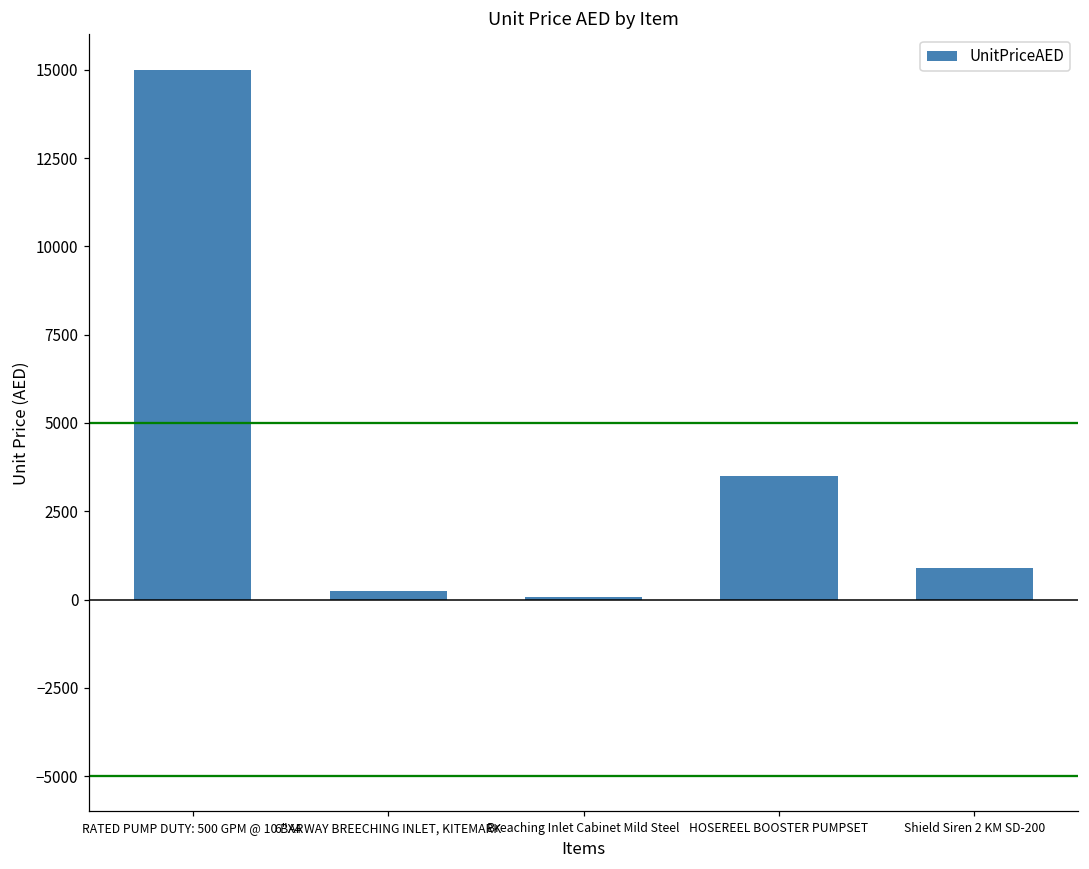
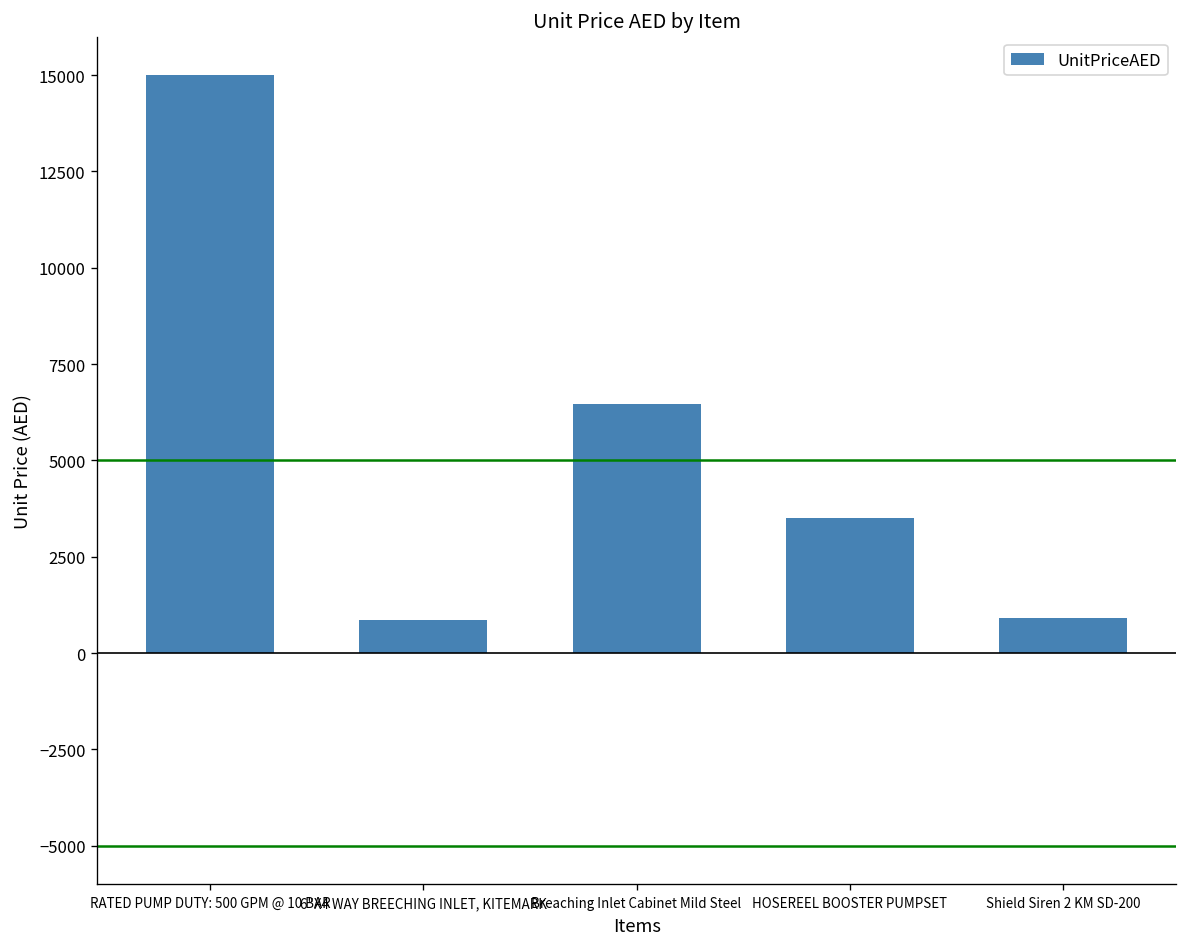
6"X4 WAY BREECHING INLET, KITEMARK: 300 -> 900
Breaching Inlet Cabinet Mild Steel: 100 -> 6500
